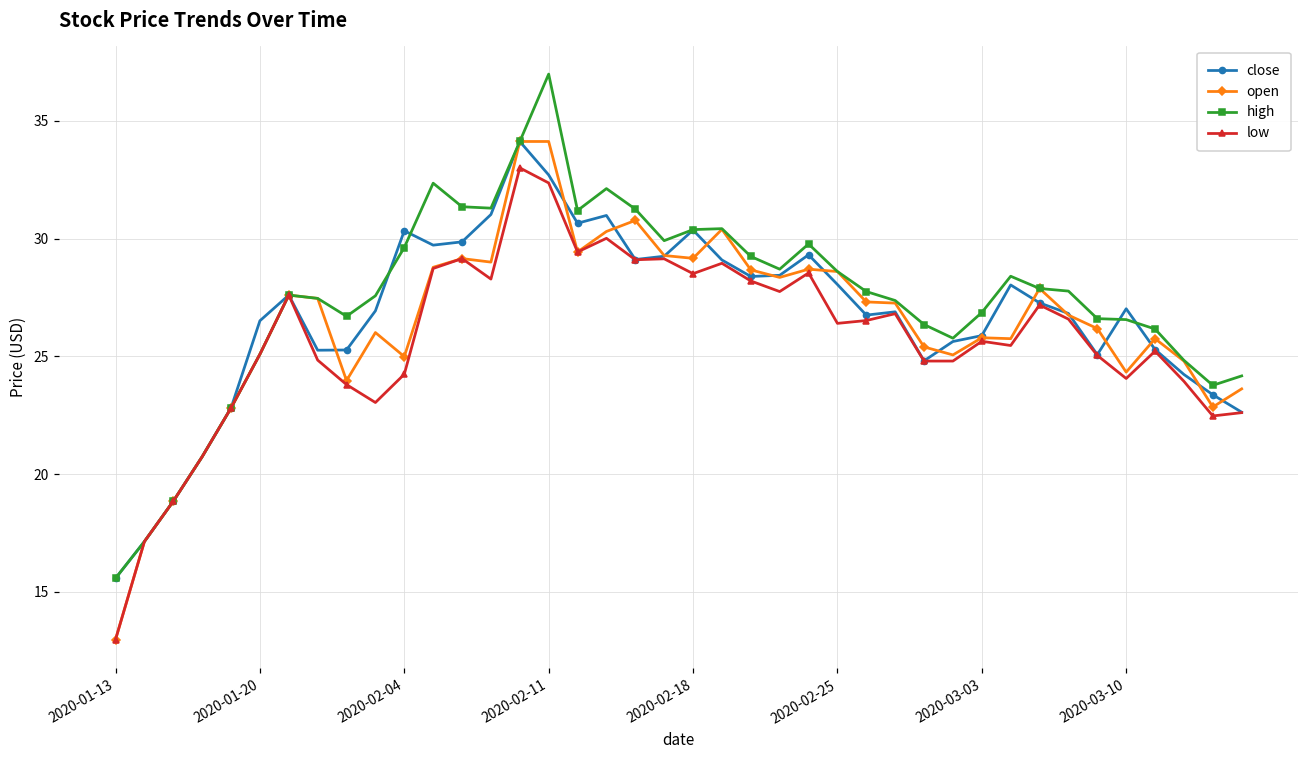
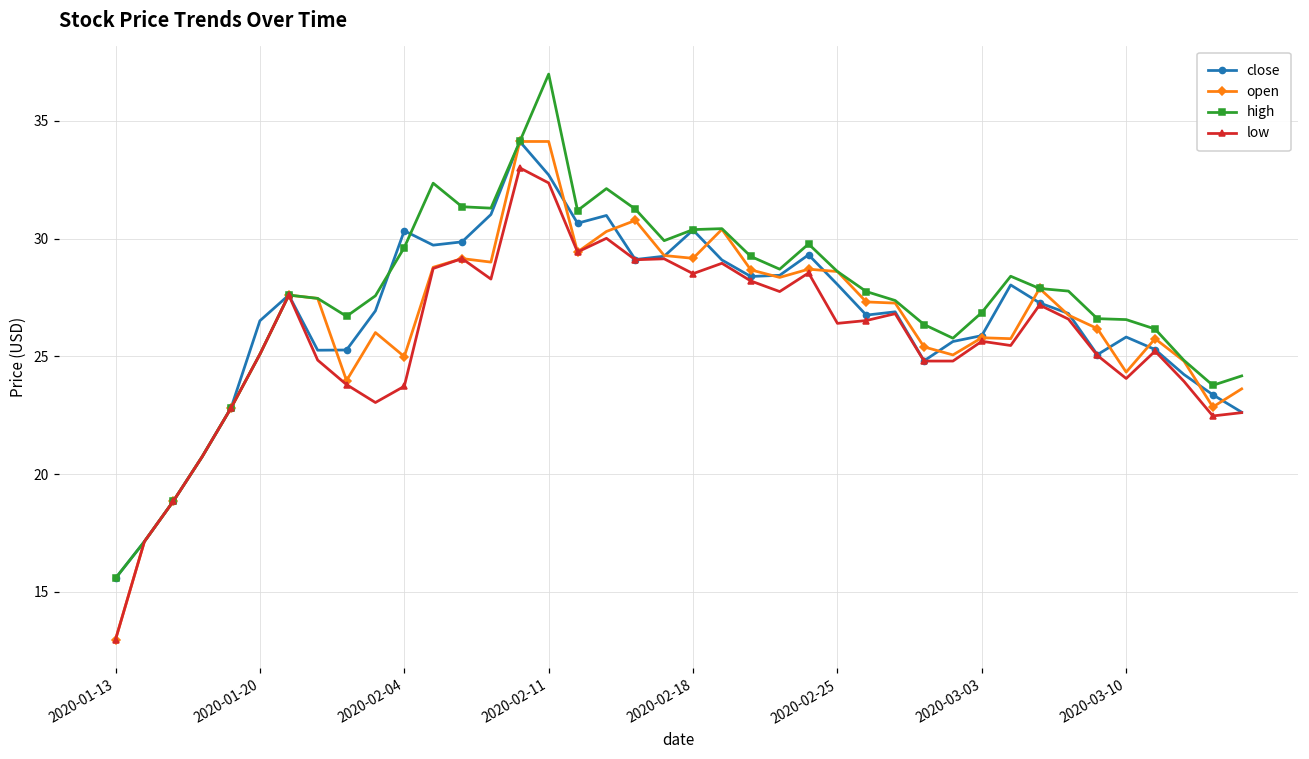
low, 2020-02-04: 24.2 -> 23.7
close, 2020-03-10: 27.0 -> 25.8
